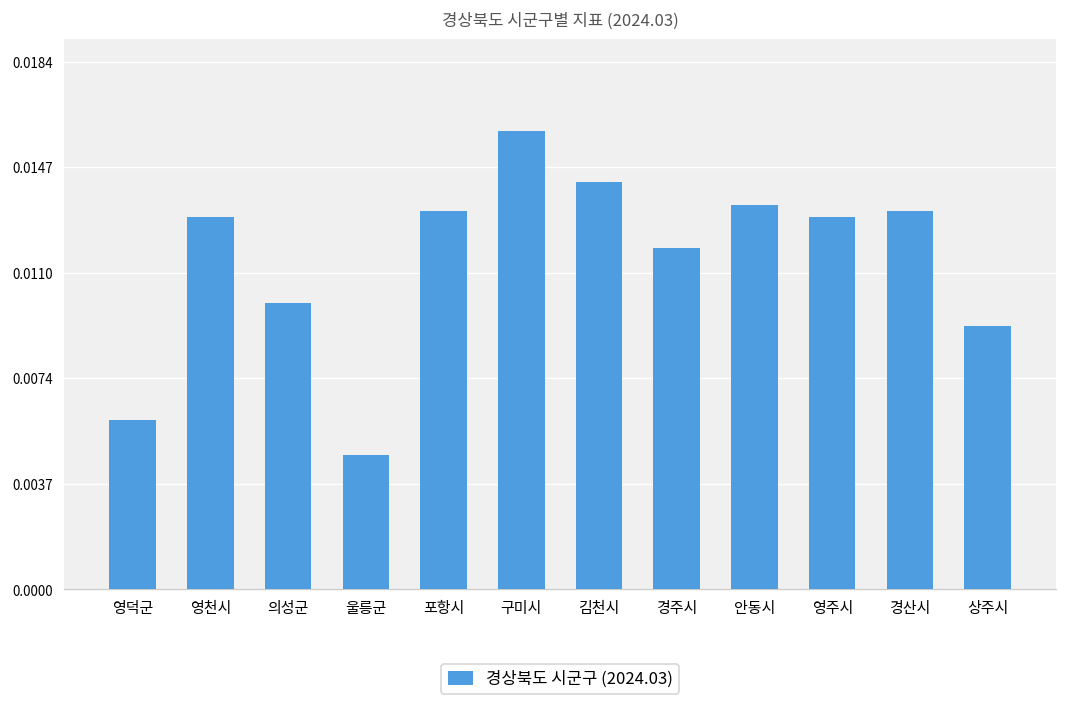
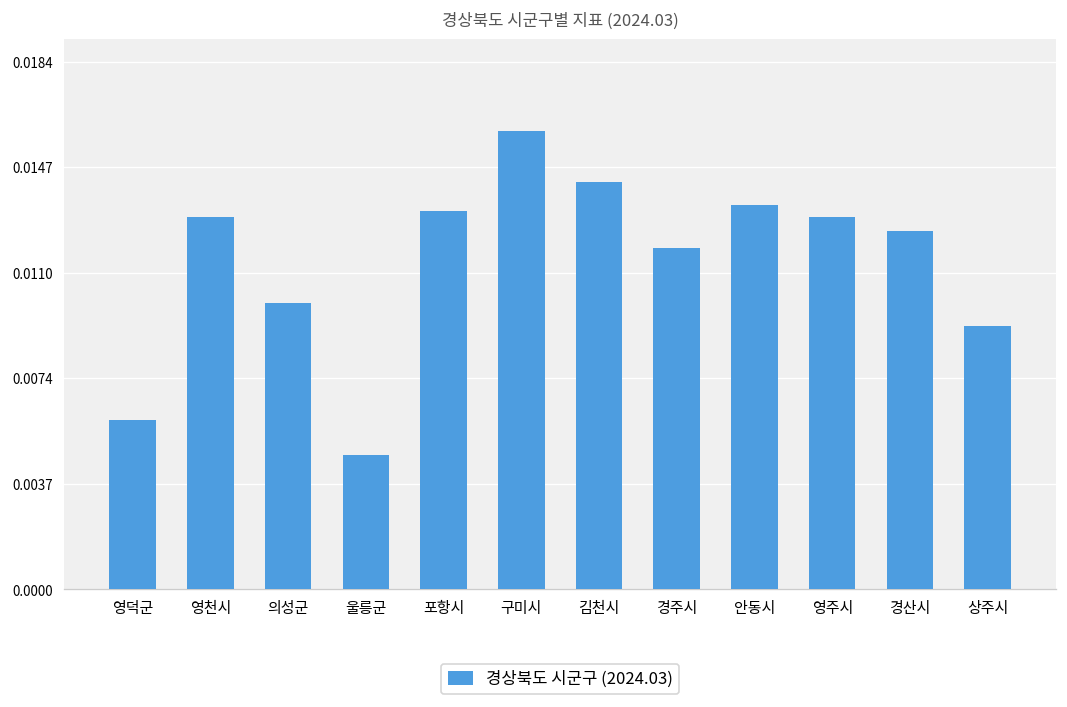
경산시: 0.0132 -> 0.0125
